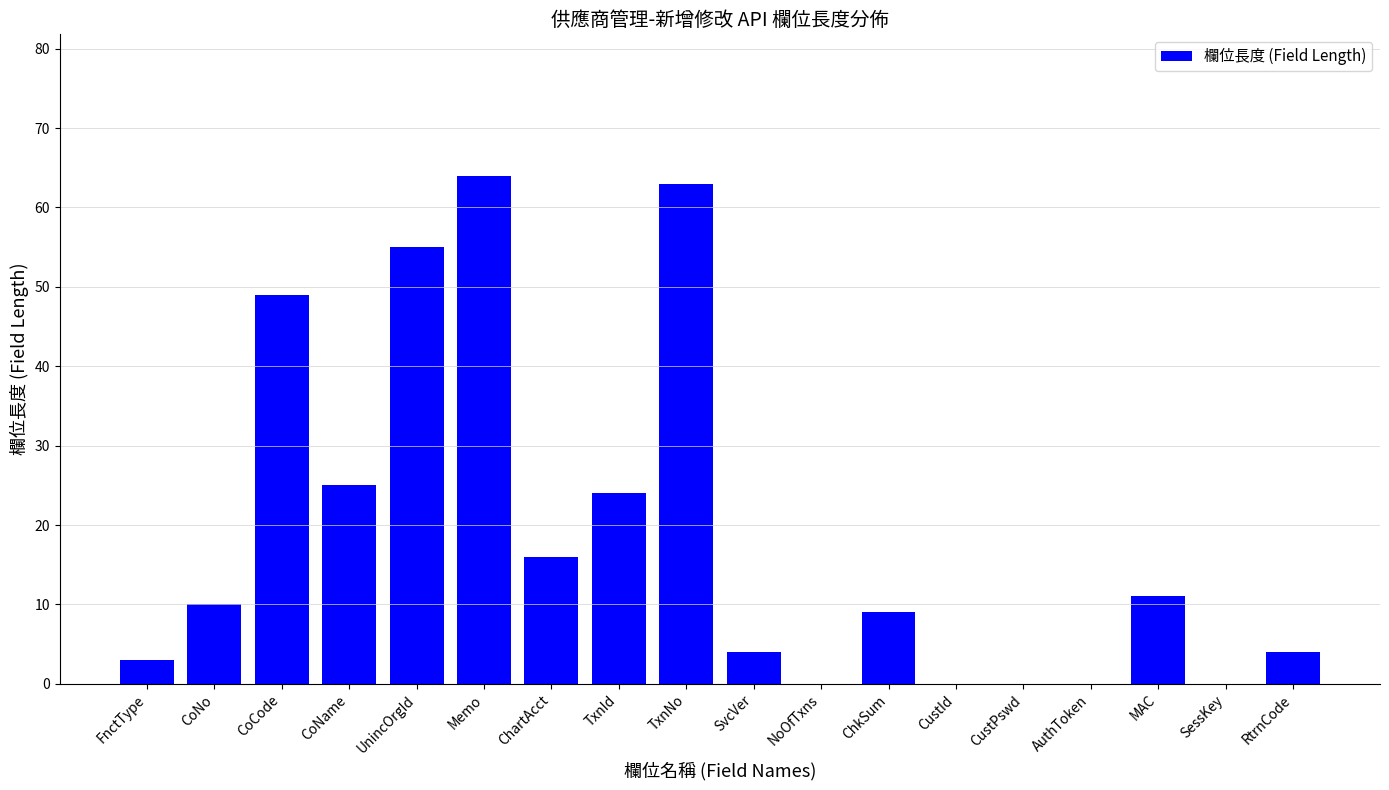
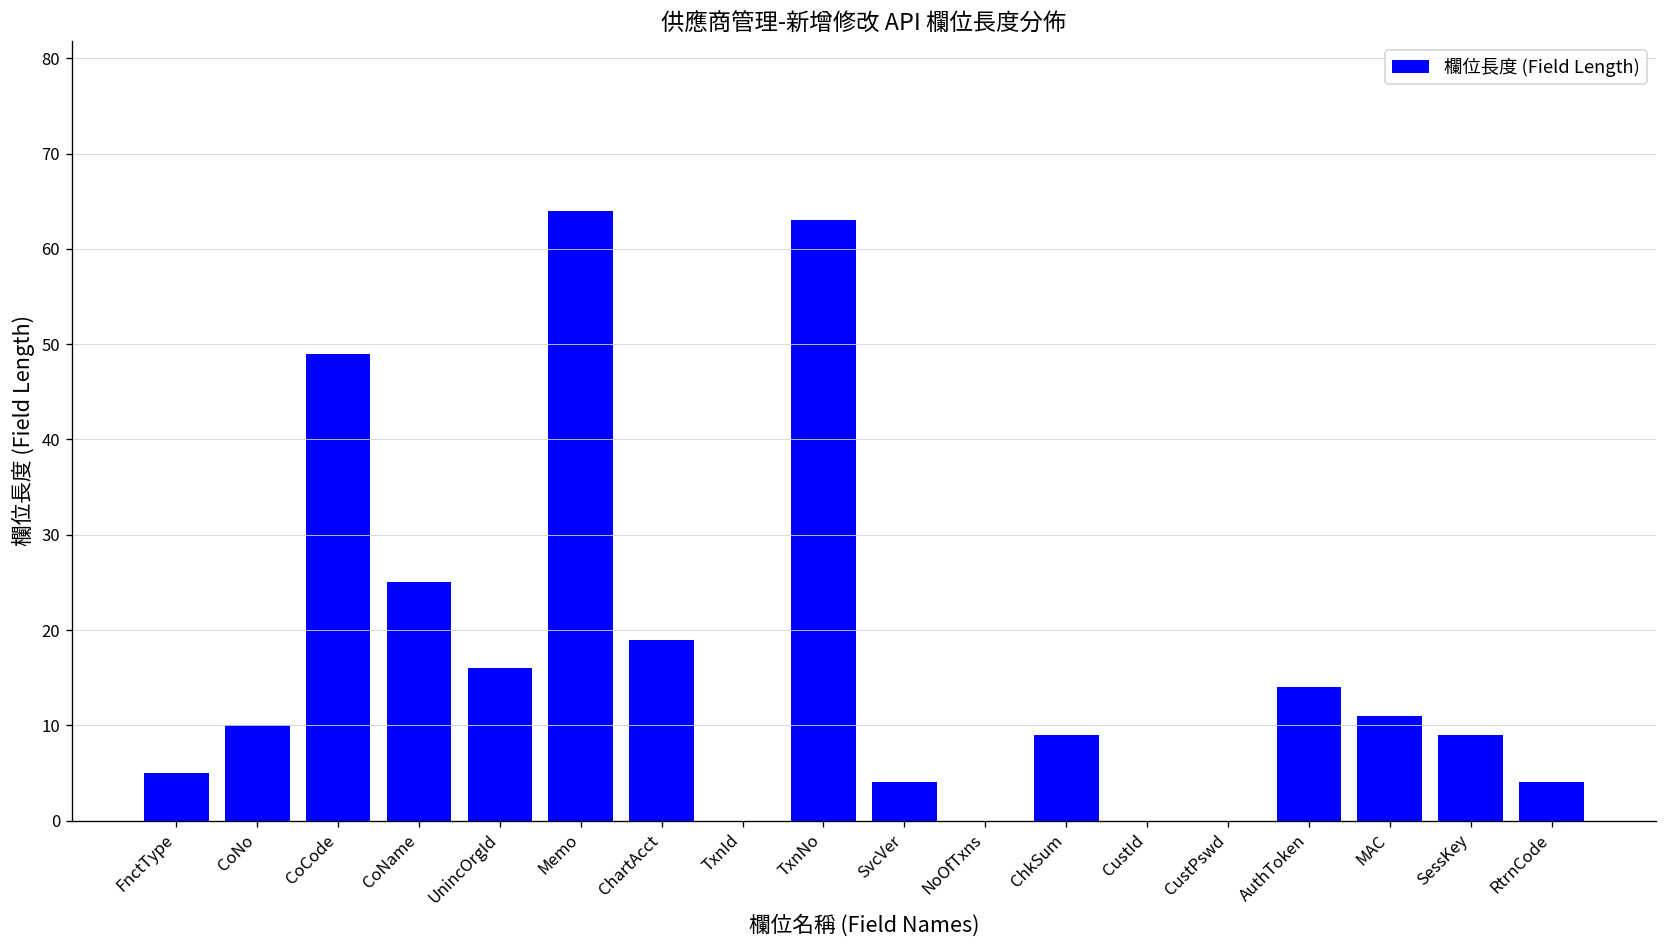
FnctType: 3 -> 5
UnincOrgId: 55 -> 16
ChartAcct: 16 -> 19
TxnId: 24 -> 0
AuthToken: 0 -> 14
SessKey: 0 -> 9
